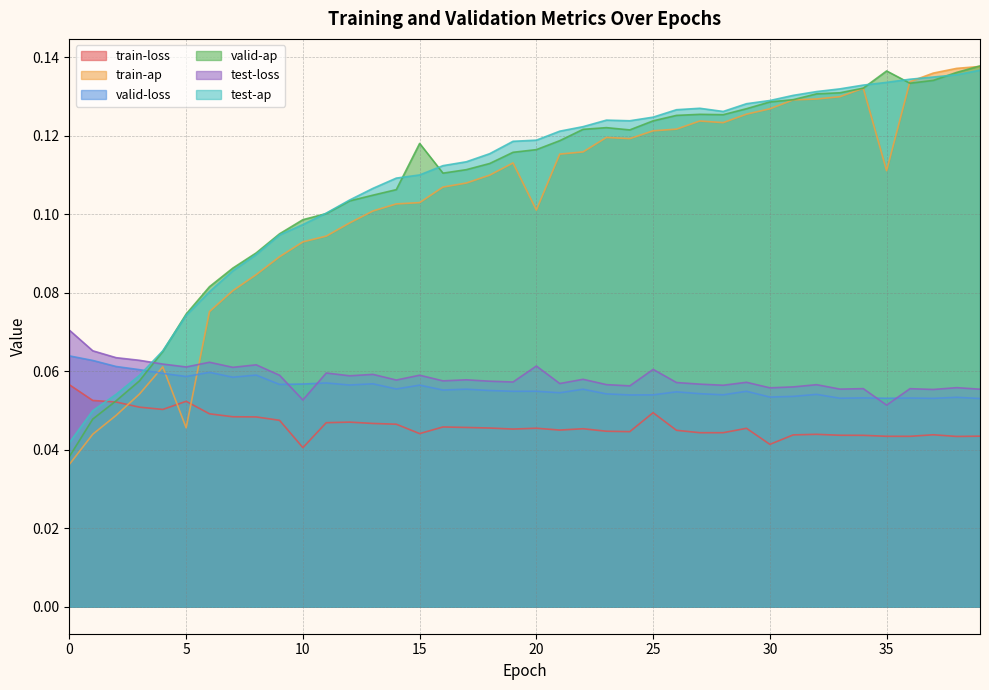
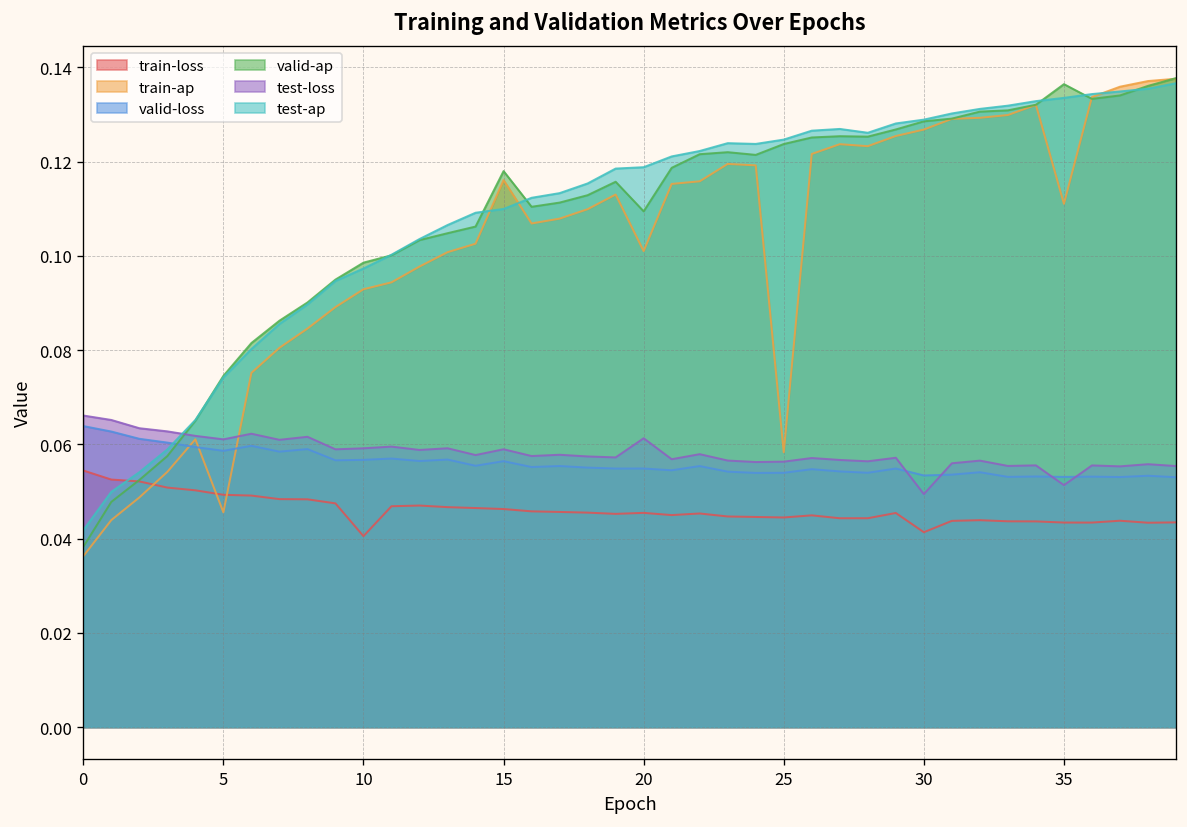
train-loss, 0: 0.057 -> 0.054
test-loss, 0: 0.070 -> 0.066
train-loss, 5: 0.052 -> 0.049
test-loss, 10: 0.053 -> 0.059
train-loss, 15: 0.044 -> 0.046
train-ap, 15: 0.103 -> 0.116
valid-ap, 20: 0.116 -> 0.109
train-loss, 25: 0.049 -> 0.044
train-ap, 25: 0.121 -> 0.058
test-loss, 25: 0.060 -> 0.056
test-loss, 30: 0.056 -> 0.049
